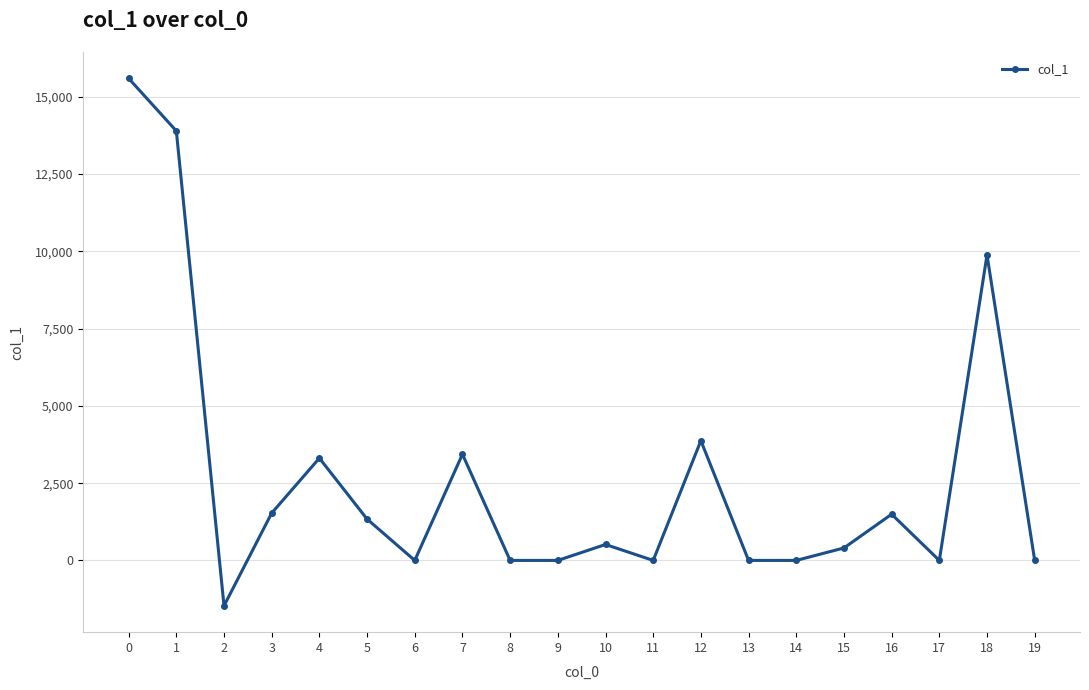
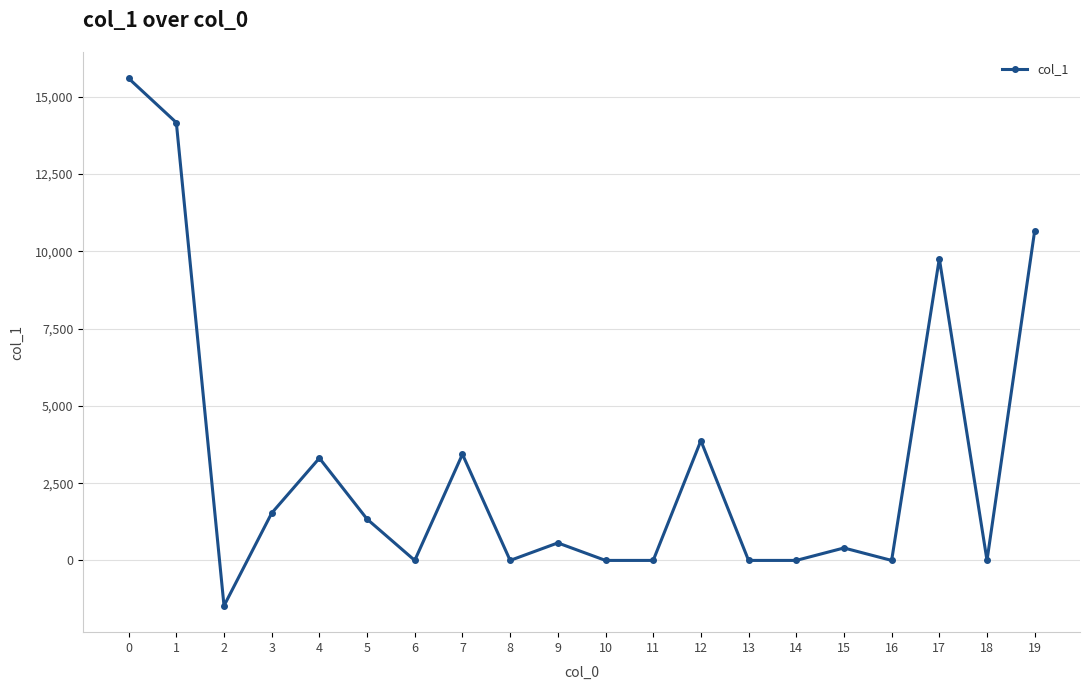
1: 13,900 -> 14,200
9: 0 -> 600
10: 500 -> 0
16: 1,500 -> 0
17: 0 -> 9,800
18: 9,900 -> 0
19: 0 -> 10,700
